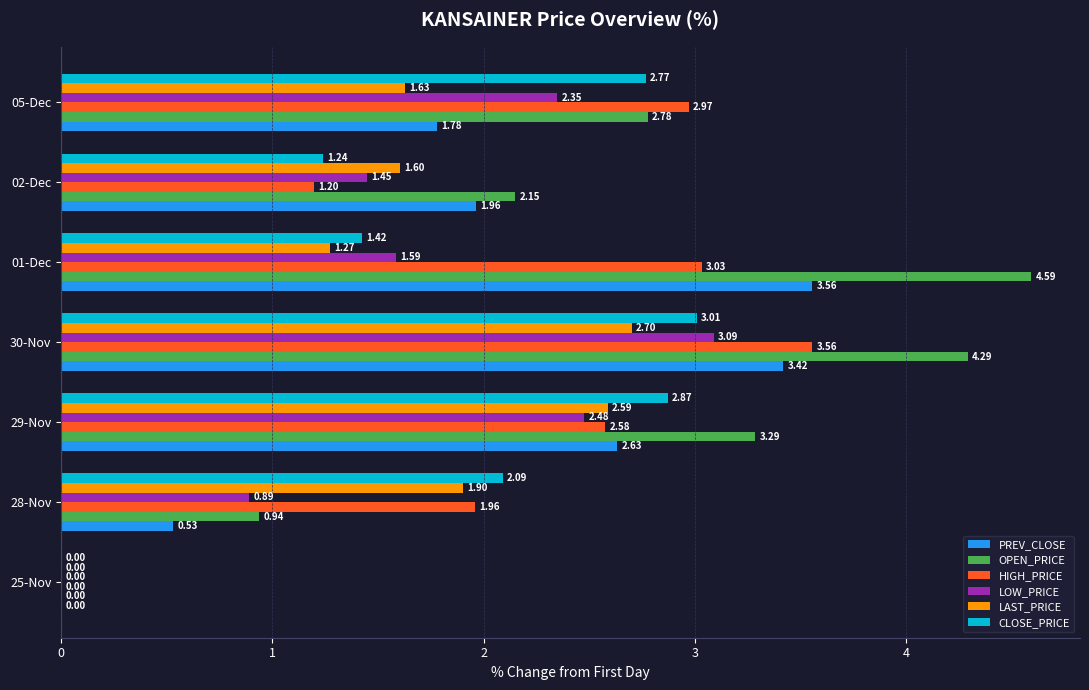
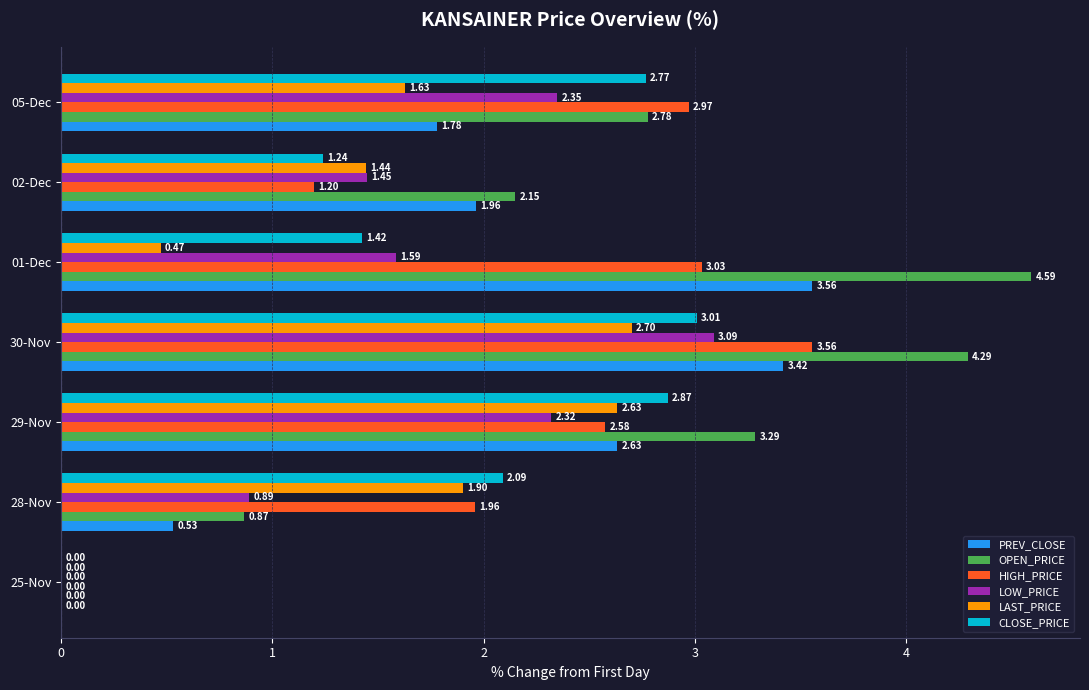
LAST_PRICE, 02-Dec: 1.60 -> 1.44
LAST_PRICE, 01-Dec: 1.27 -> 0.47
LAST_PRICE, 29-Nov: 2.59 -> 2.63
LOW_PRICE, 29-Nov: 2.48 -> 2.32
OPEN_PRICE, 28-Nov: 0.94 -> 0.87
